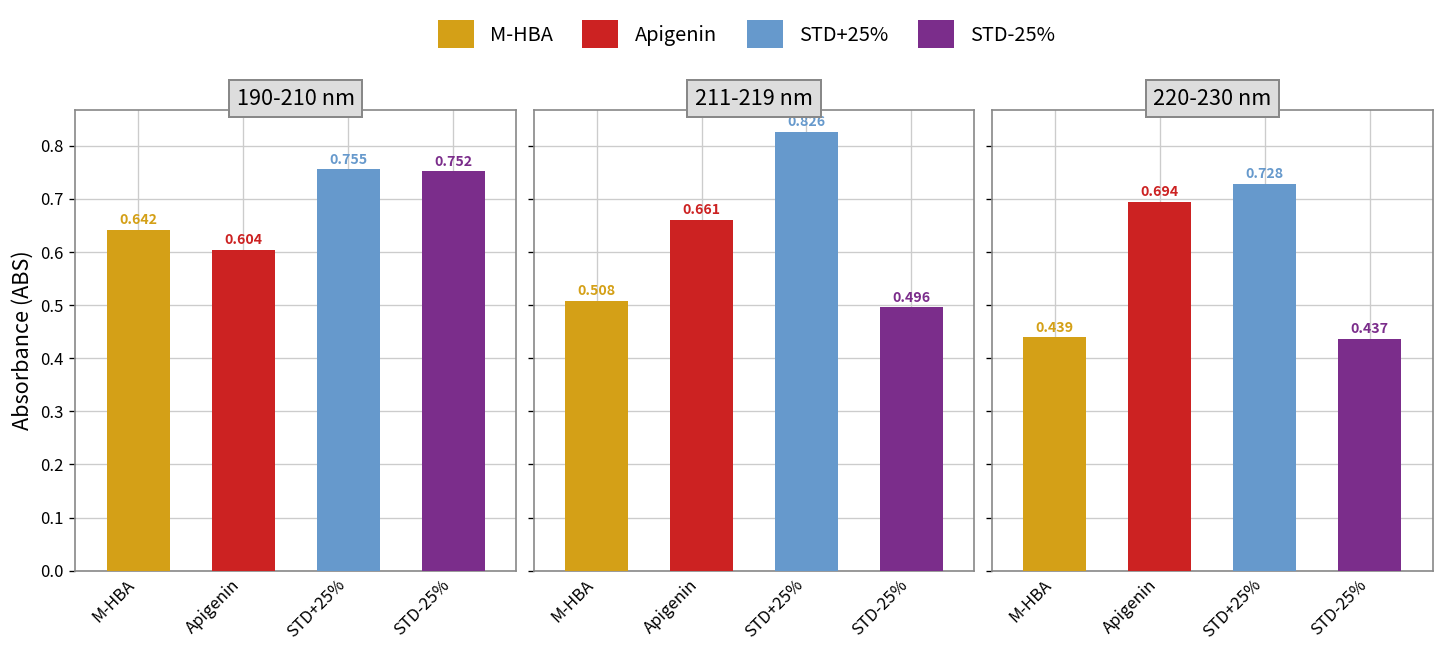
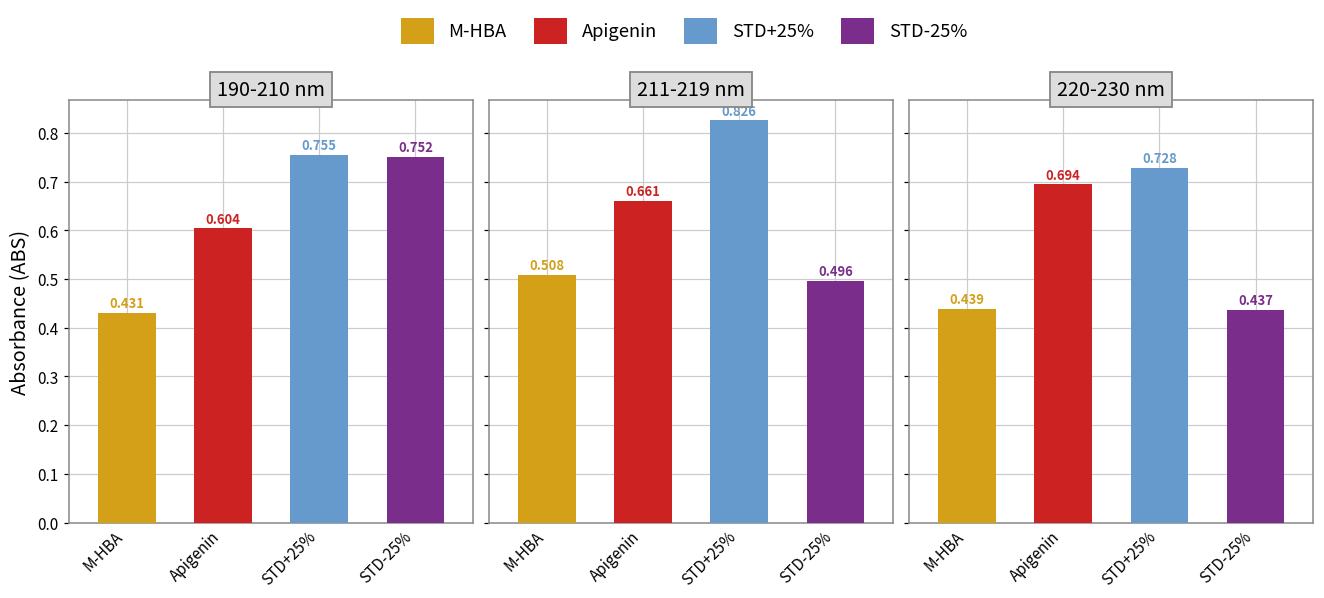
190-210 nm, M-HBA: 0.642 -> 0.431
